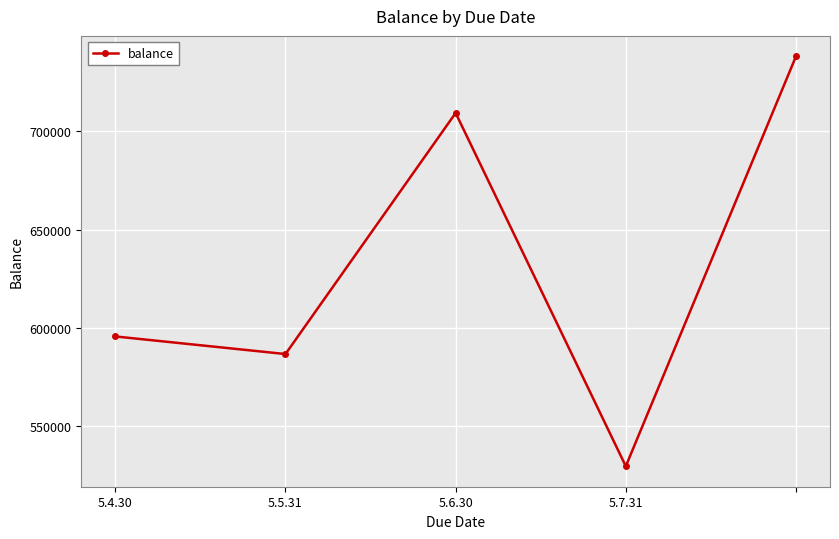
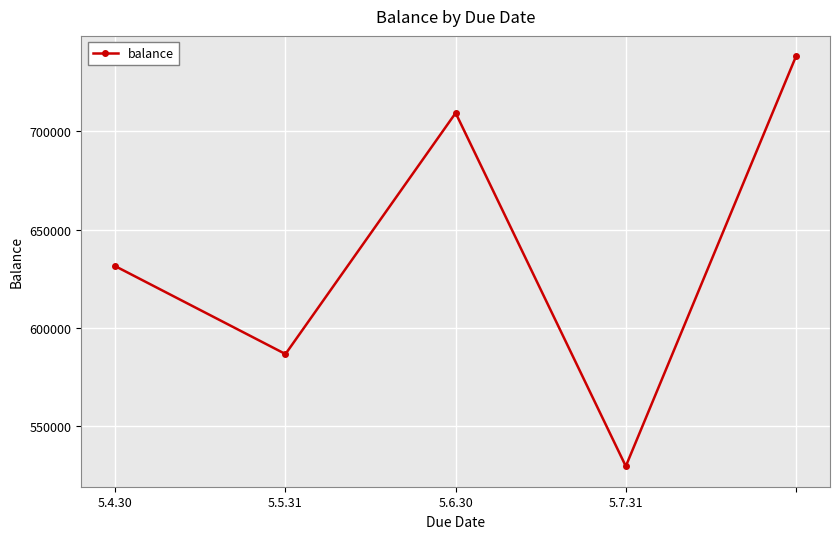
5.4.30: 596000 -> 631000
